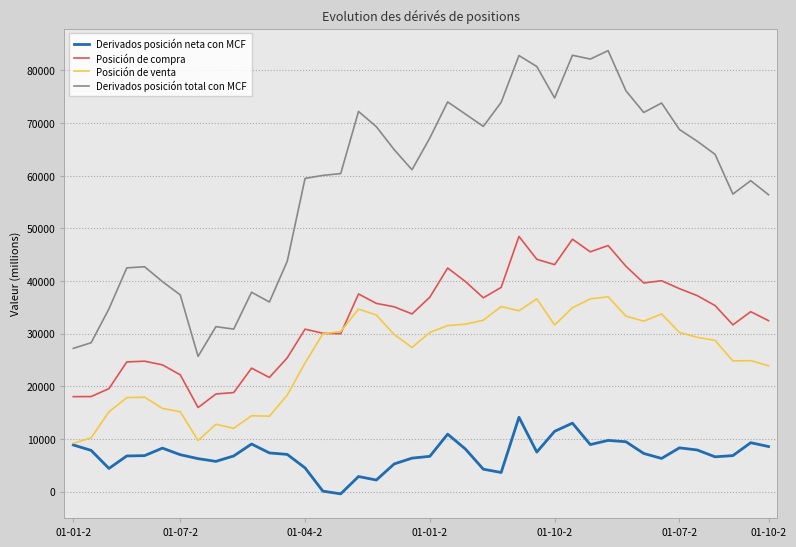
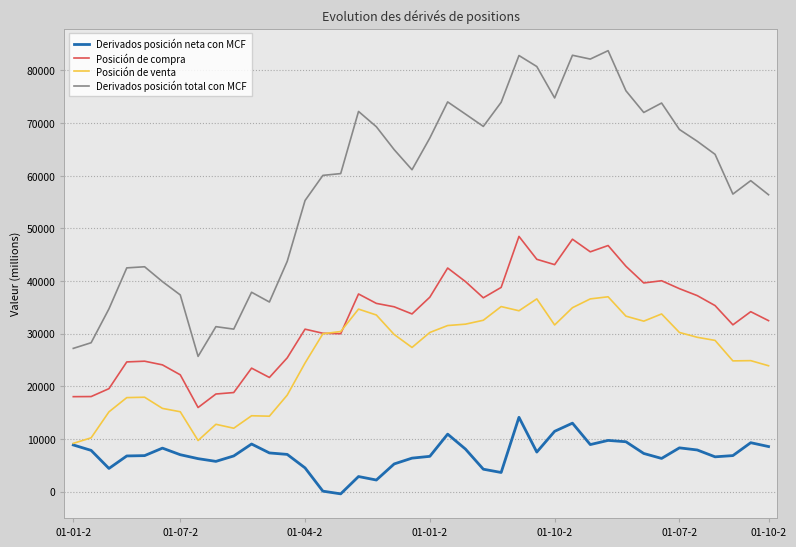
Derivados posición total con MCF, 01-04-2: 59000 -> 55000
